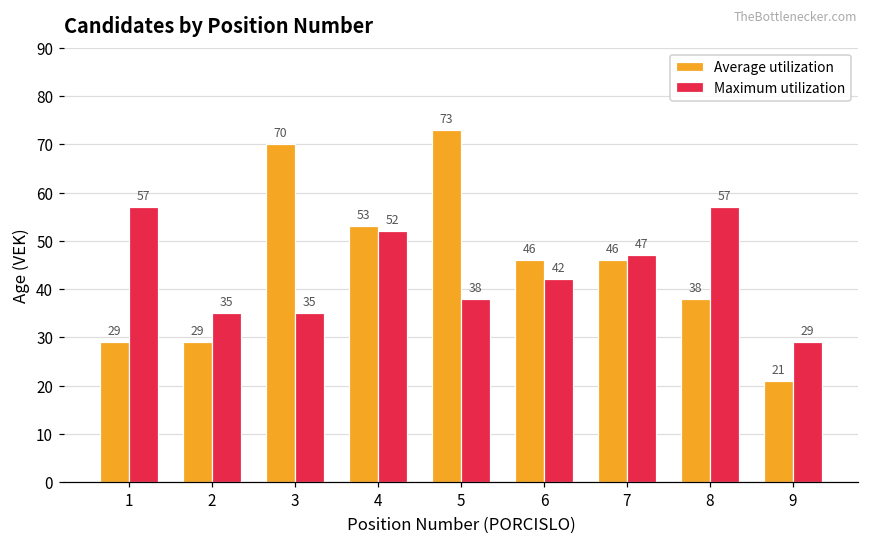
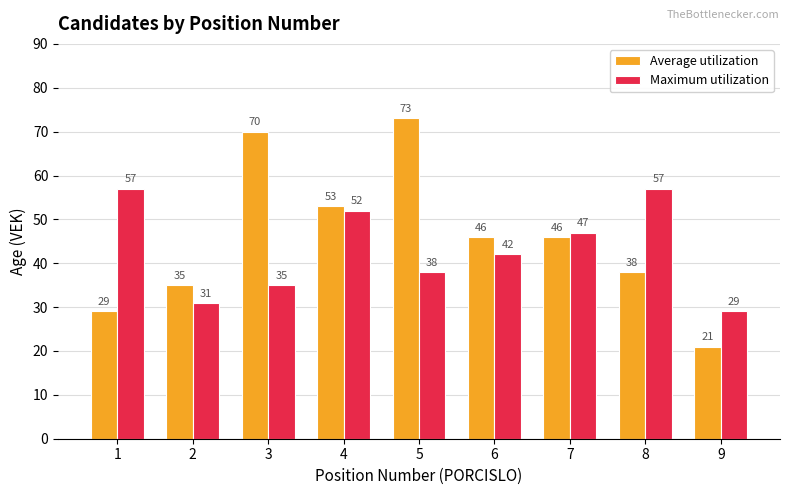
Average utilization, 2: 29 -> 35
Maximum utilization, 2: 35 -> 31
